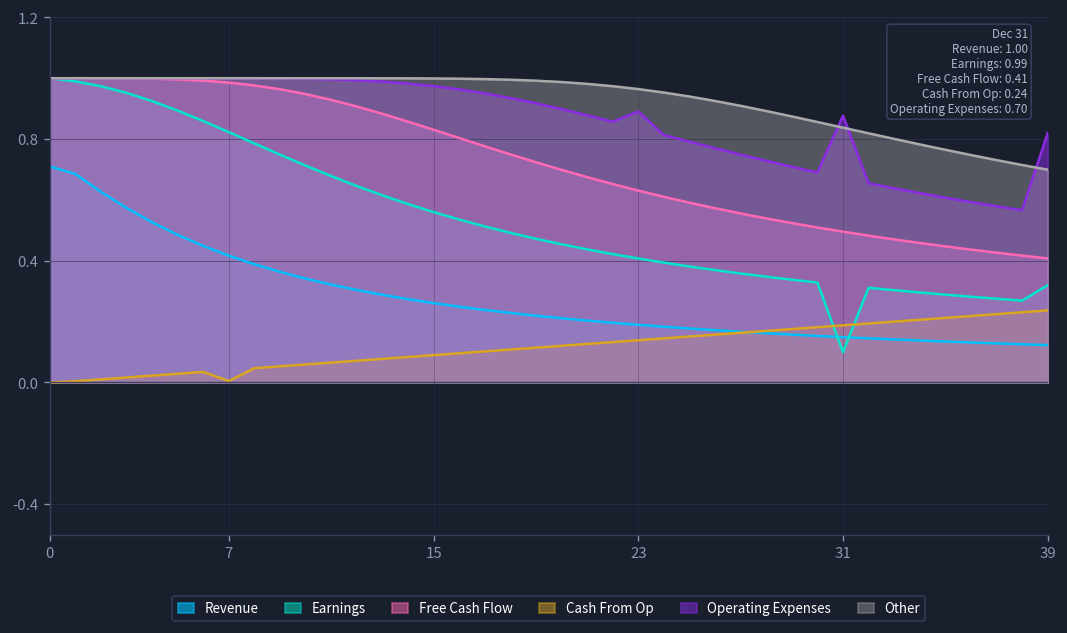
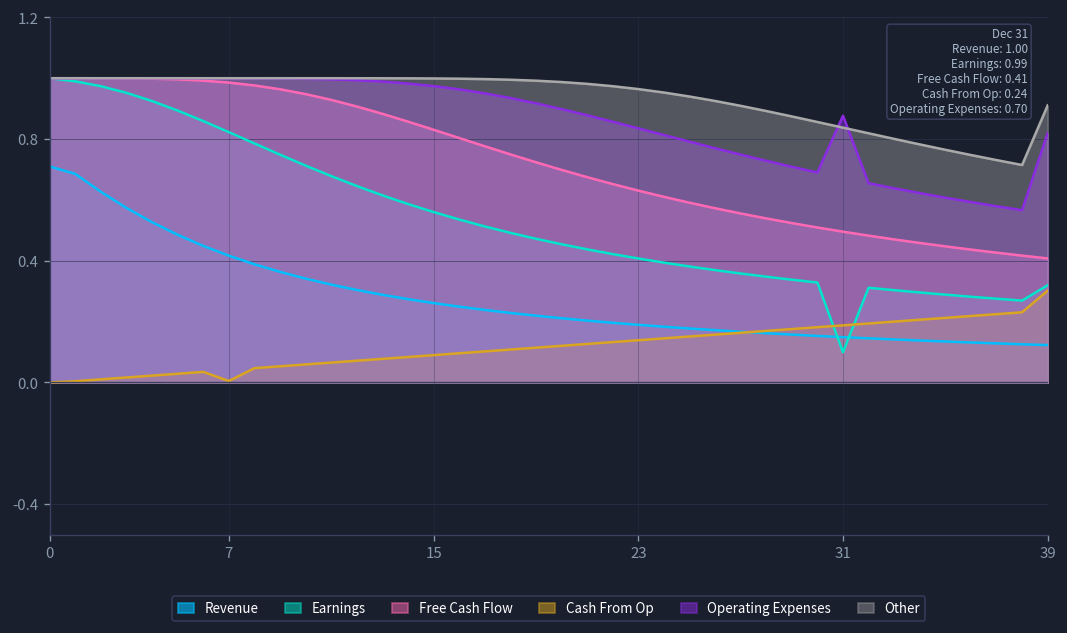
Operating Expenses, 23: 0.89 -> 0.84
Cash From Op, 39: 0.24 -> 0.30
Other, 39: 0.70 -> 0.91
